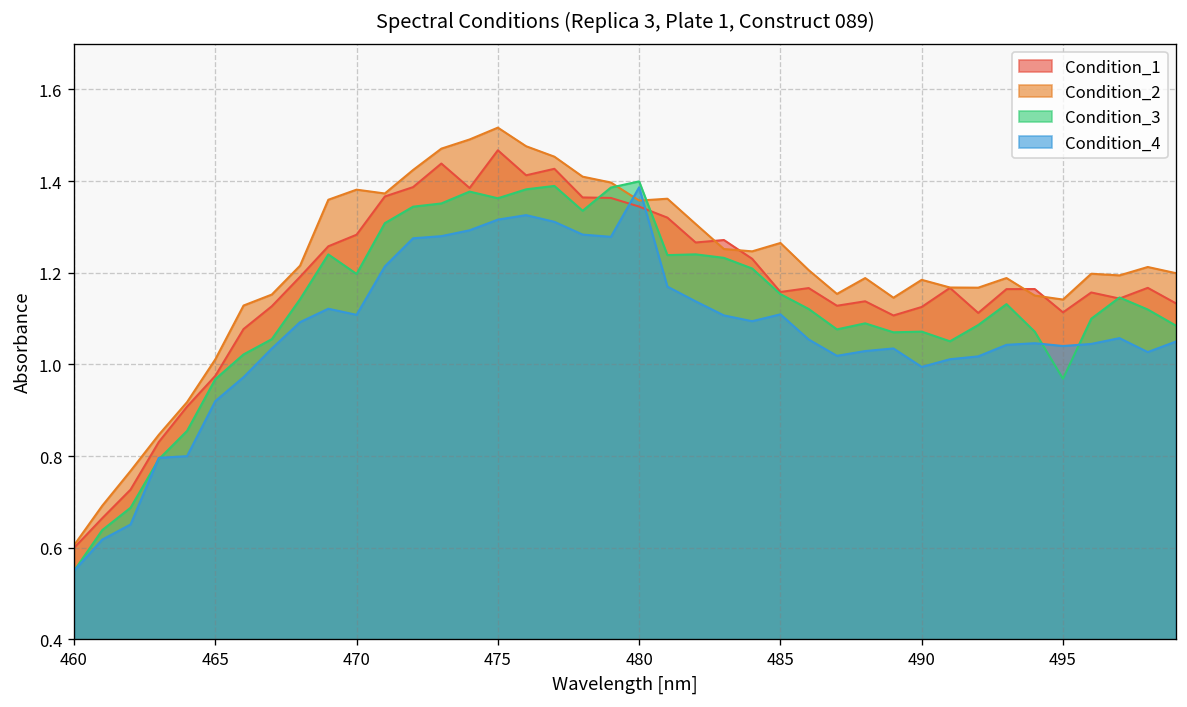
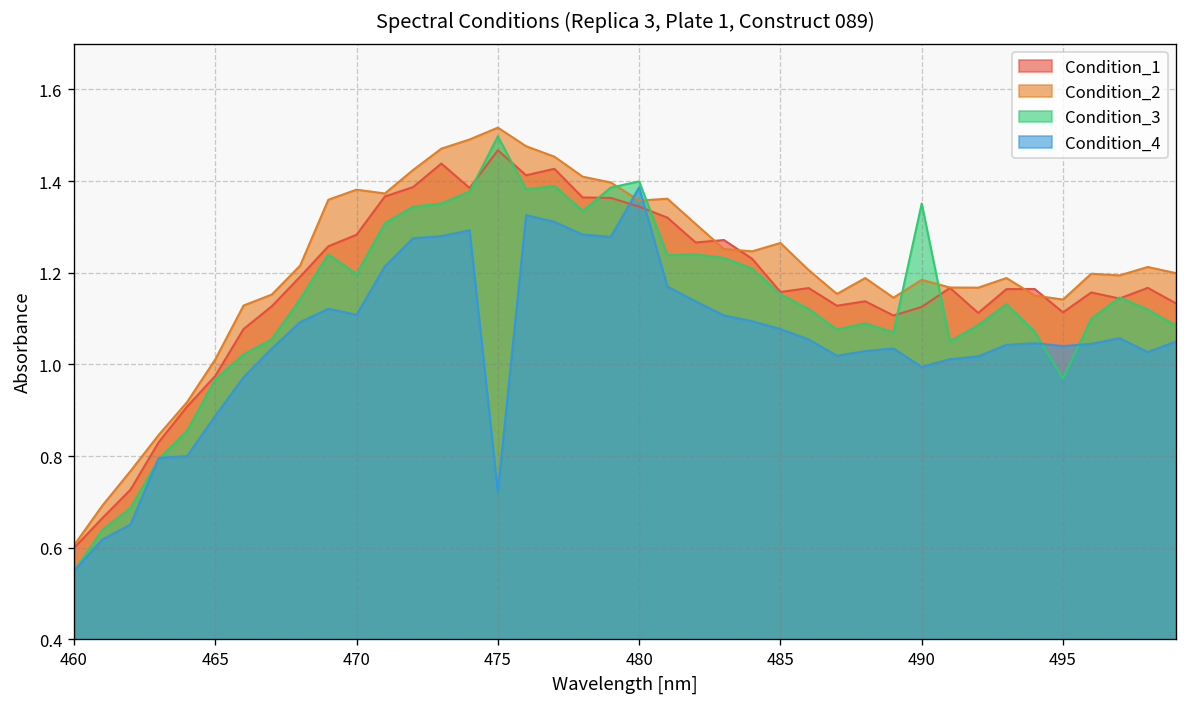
Condition_4, 465: 0.92 -> 0.89
Condition_3, 475: 1.36 -> 1.50
Condition_4, 475: 1.32 -> 0.72
Condition_4, 485: 1.11 -> 1.08
Condition_3, 490: 1.07 -> 1.35
